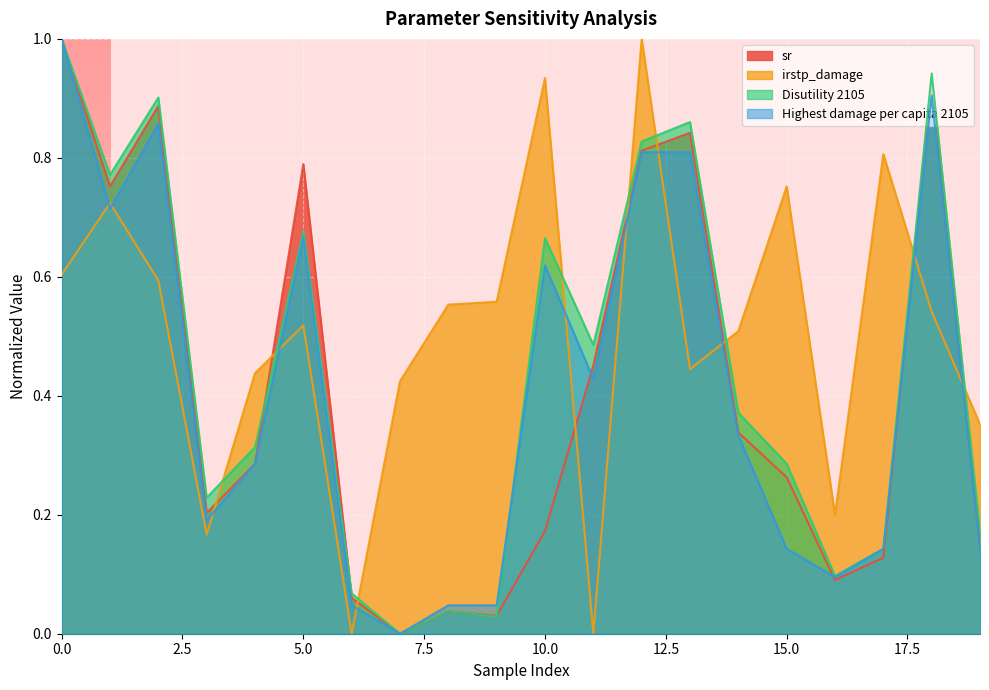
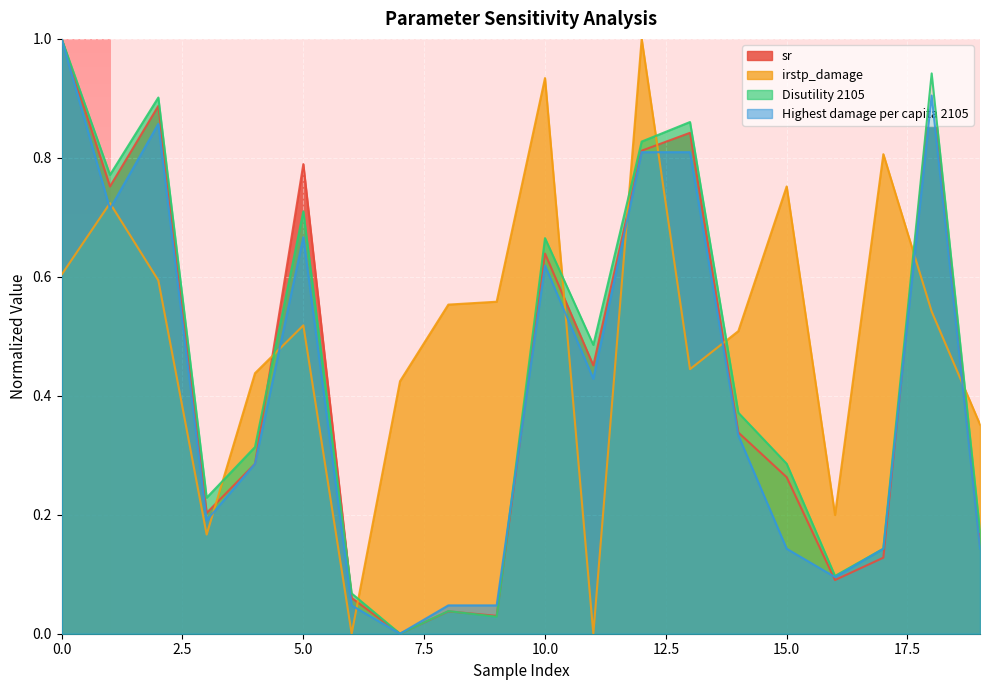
Disutility 2105, 5.0: 0.68 -> 0.71
sr, 10.0: 0.17 -> 0.64
